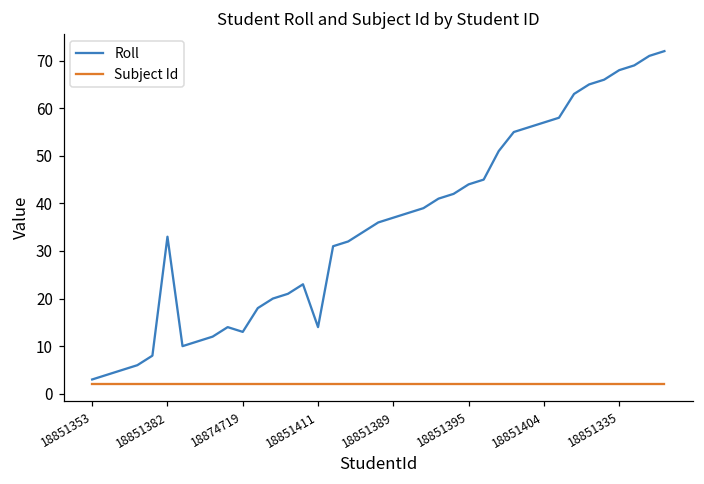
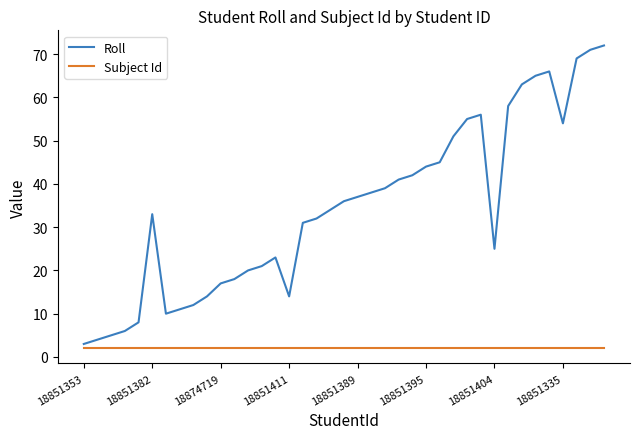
Roll, 18874719: 13 -> 17
Roll, 18851404: 57 -> 25
Roll, 18851335: 68 -> 54
